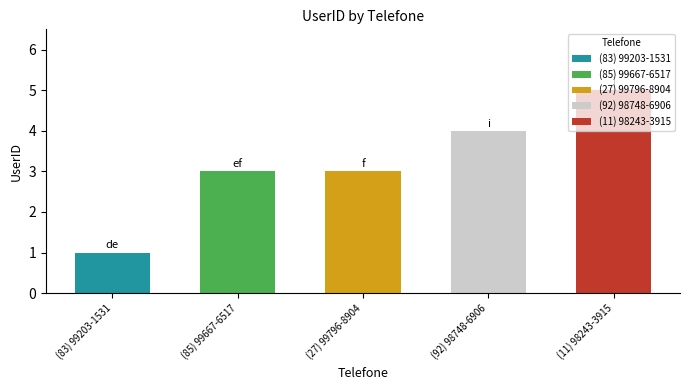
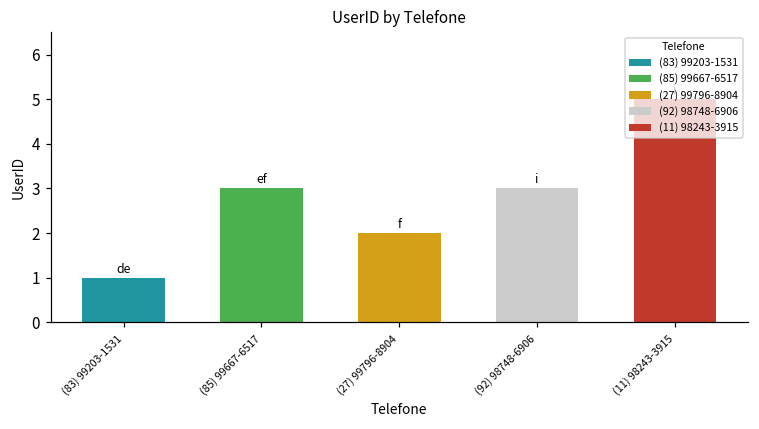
(27) 99796-8904: 3 -> 2
(92) 98748-6906: 4 -> 3
